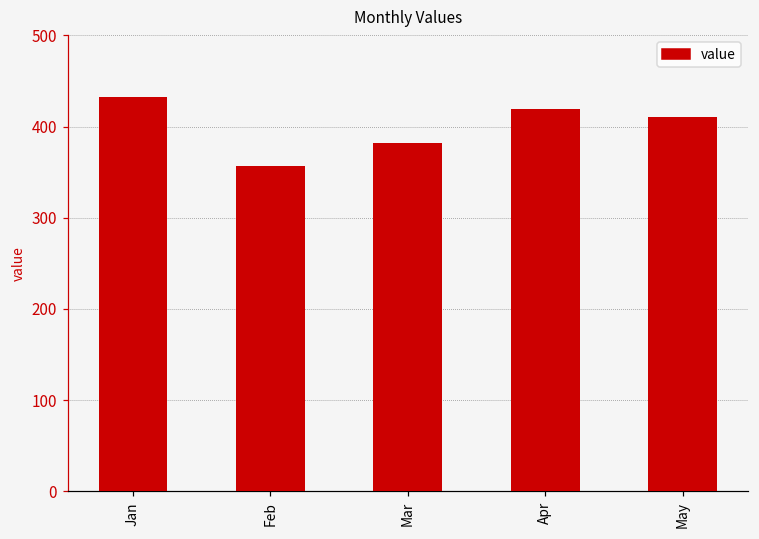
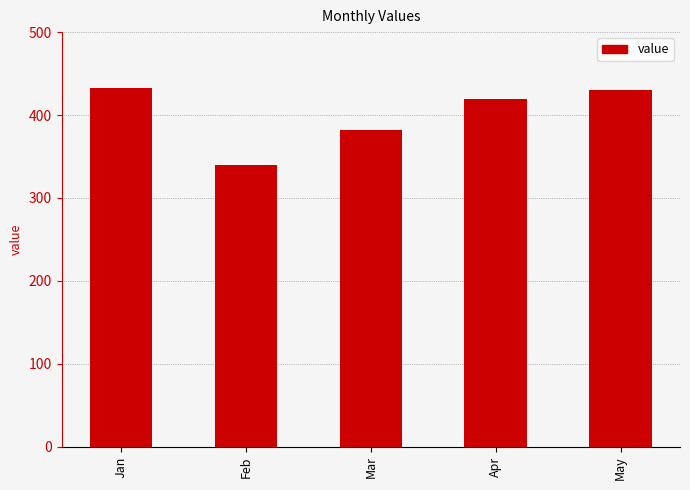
Feb: 360 -> 340
May: 410 -> 430
